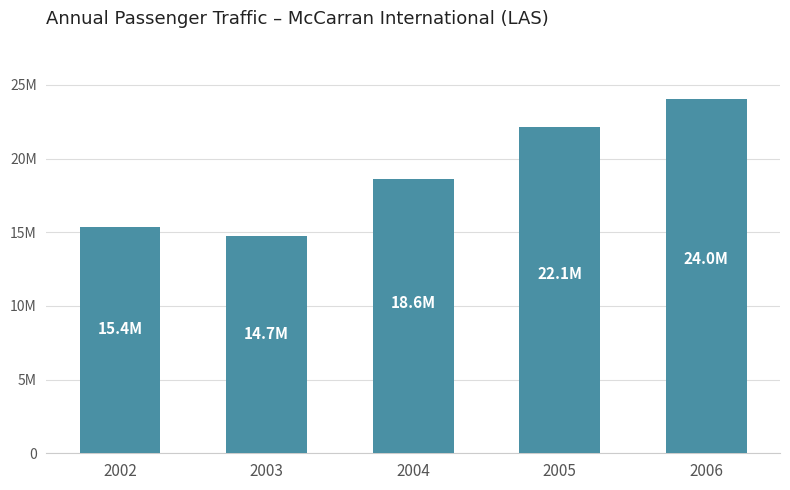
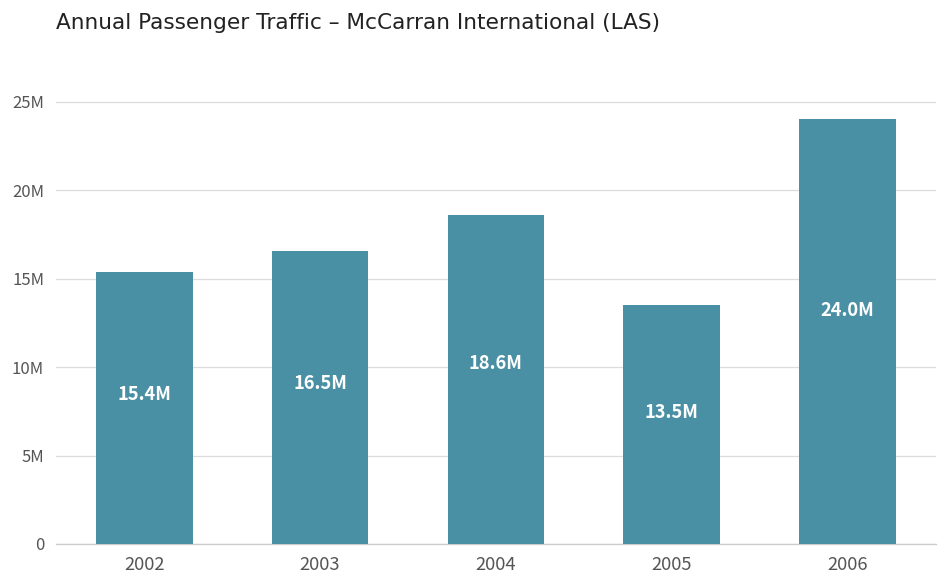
2003: 14.7M -> 16.5M
2005: 22.1M -> 13.5M
